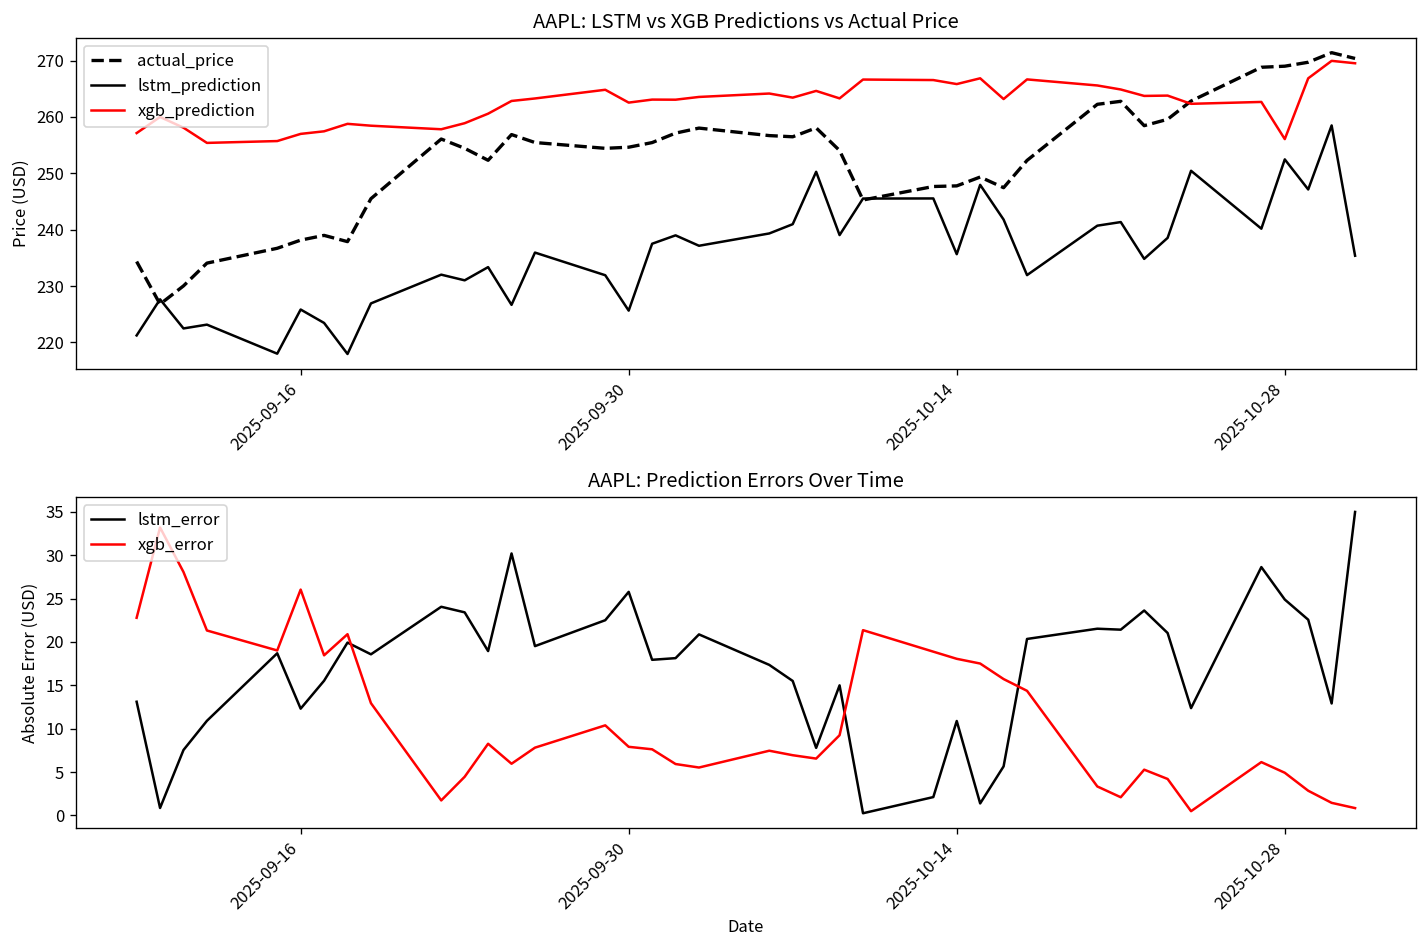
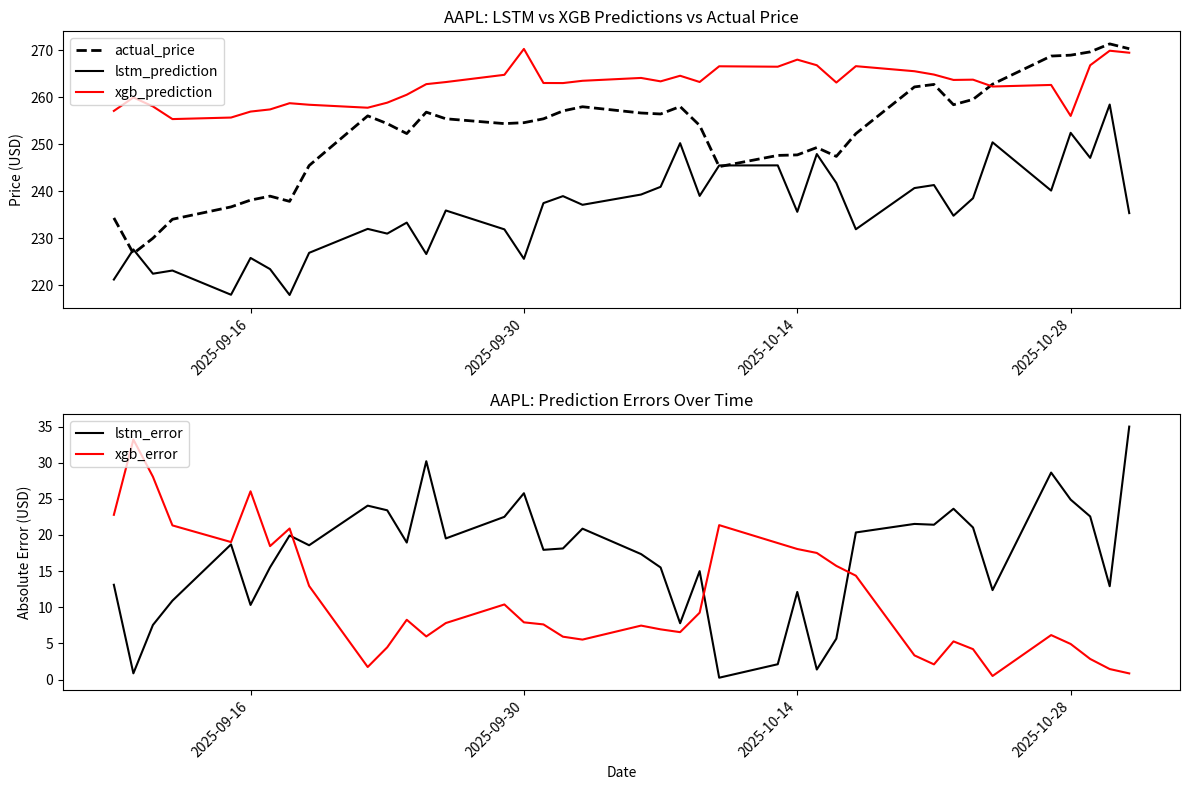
AAPL: LSTM vs XGB Predictions vs Actual Price, xgb_prediction, 2025-09-30: 263 -> 270
AAPL: LSTM vs XGB Predictions vs Actual Price, xgb_prediction, 2025-10-14: 266 -> 268
AAPL: Prediction Errors Over Time, lstm_error, 2025-09-16: 12 -> 10
AAPL: Prediction Errors Over Time, lstm_error, 2025-10-14: 11 -> 12
